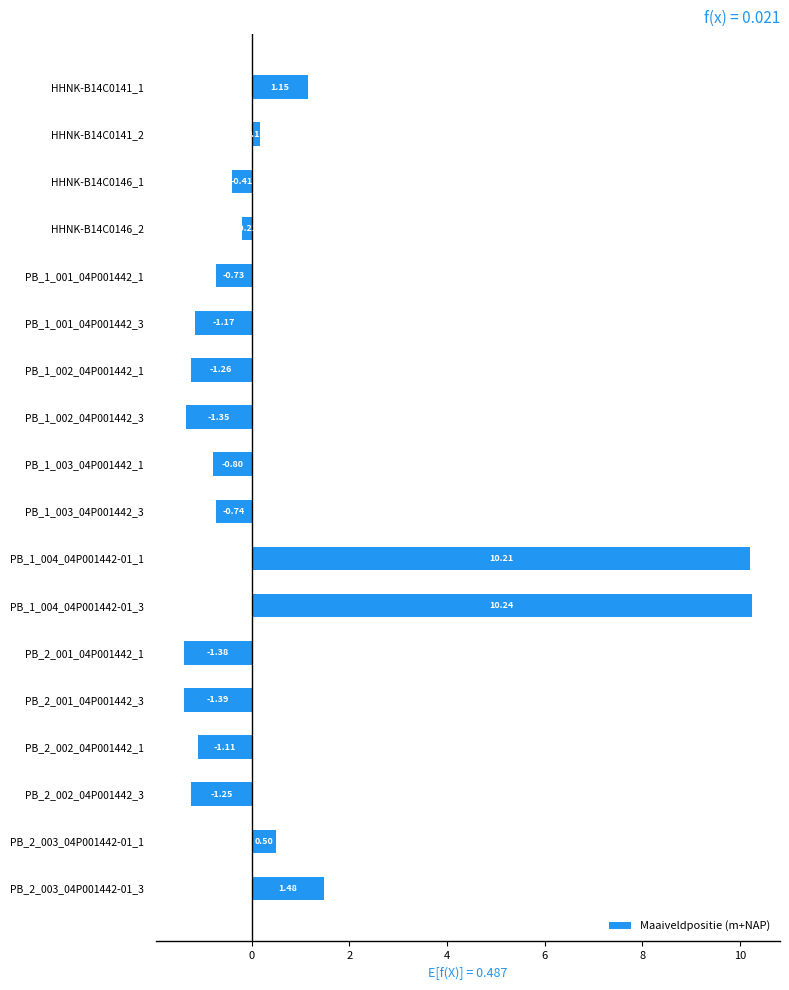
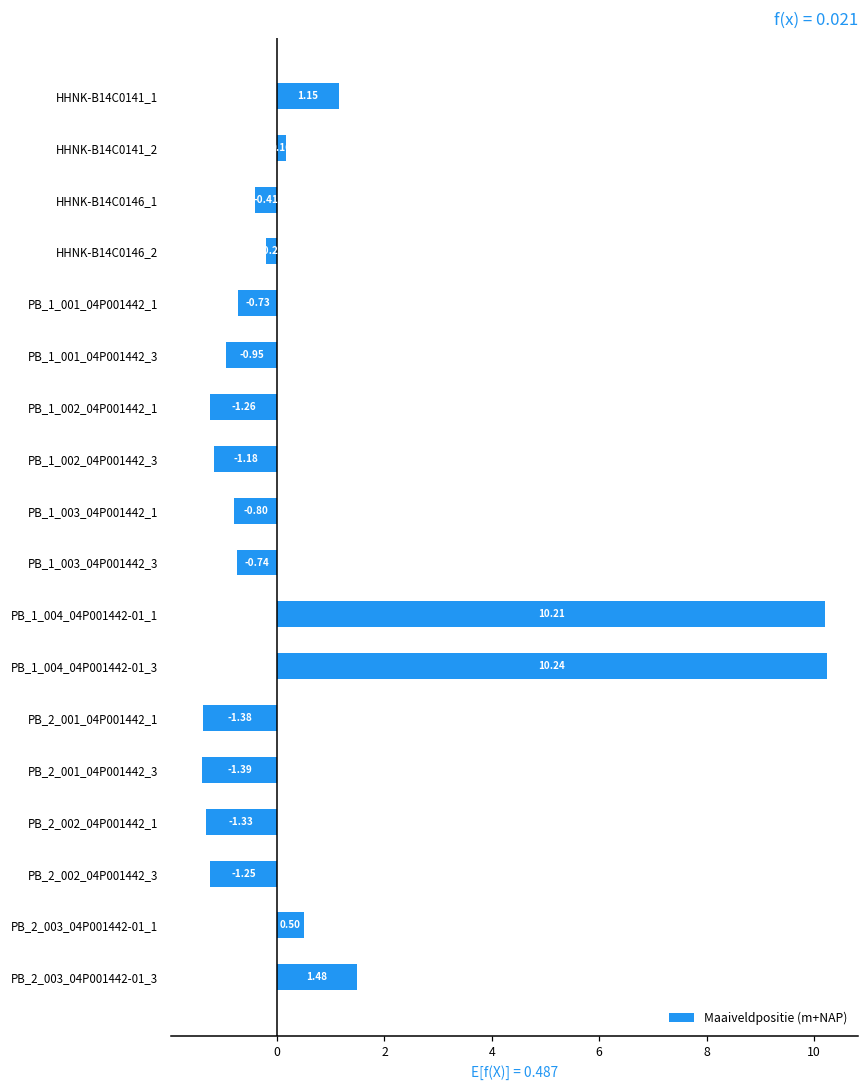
PB_1_001_04P001442_3: -1.17 -> -0.95
PB_1_002_04P001442_3: -1.35 -> -1.18
PB_2_002_04P001442_1: -1.11 -> -1.33
